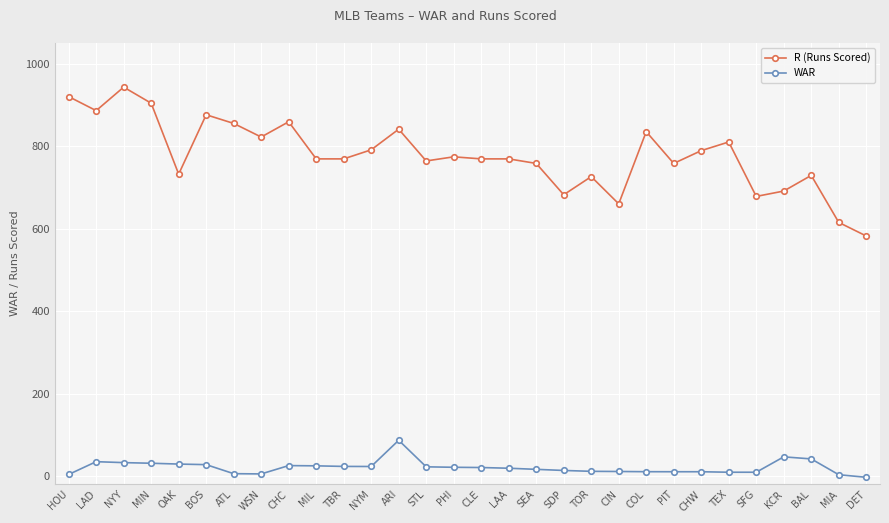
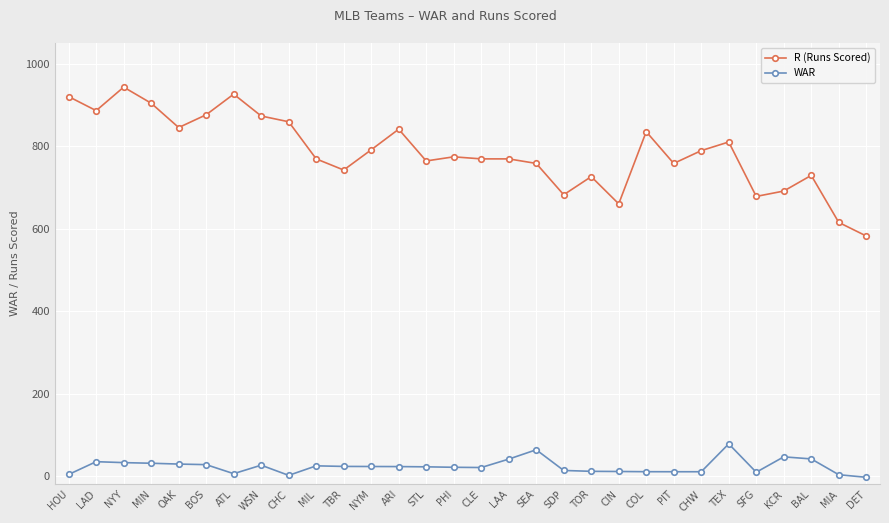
R (Runs Scored), OAK: 730 -> 850
R (Runs Scored), ATL: 860 -> 930
R (Runs Scored), WSN: 820 -> 870
WAR, WSN: 10 -> 30
WAR, CHC: 30 -> 0
R (Runs Scored), TBR: 770 -> 740
WAR, ARI: 90 -> 20
WAR, LAA: 20 -> 40
WAR, SEA: 20 -> 60
WAR, TEX: 10 -> 80
